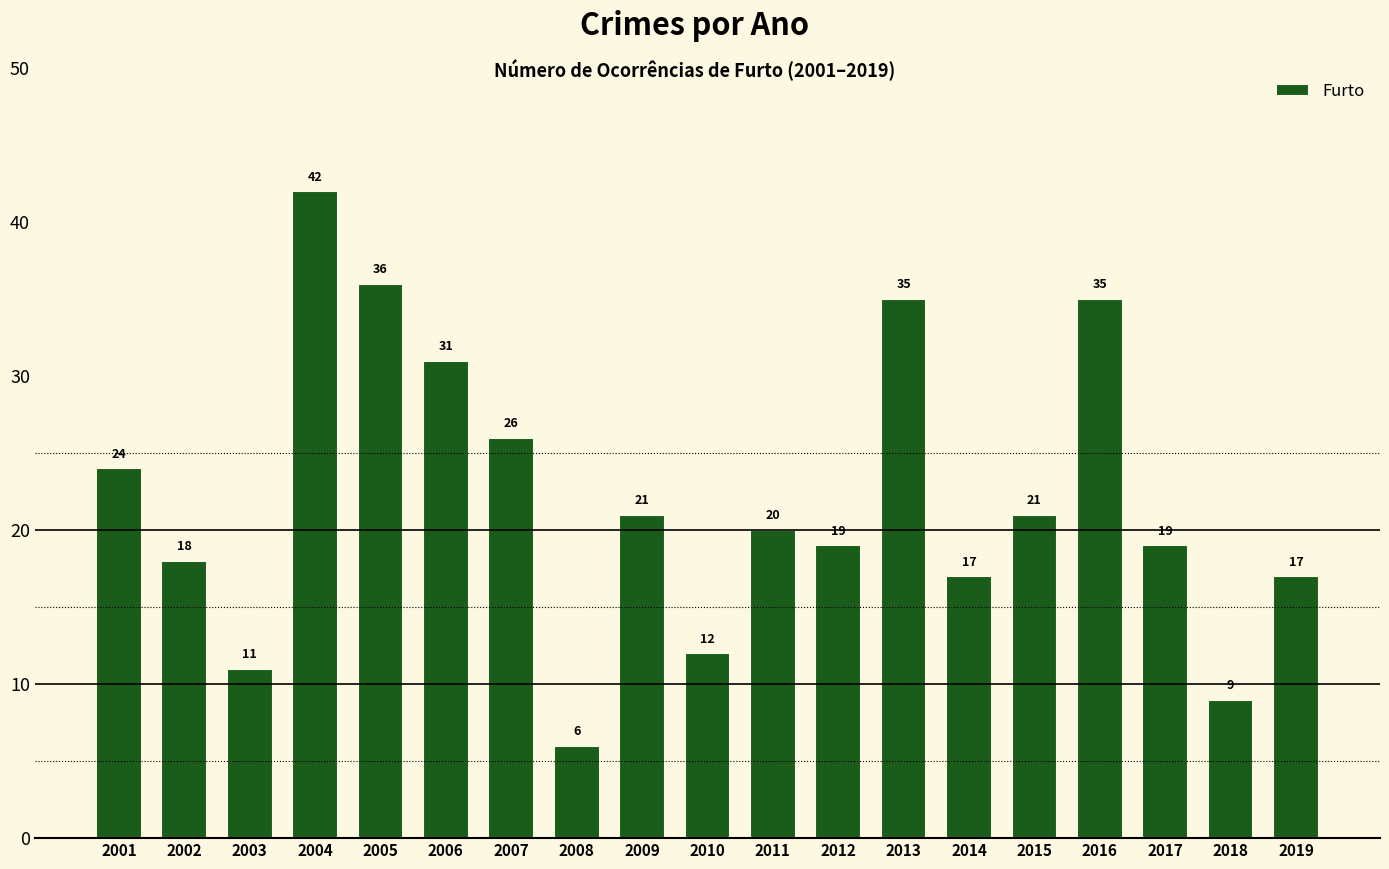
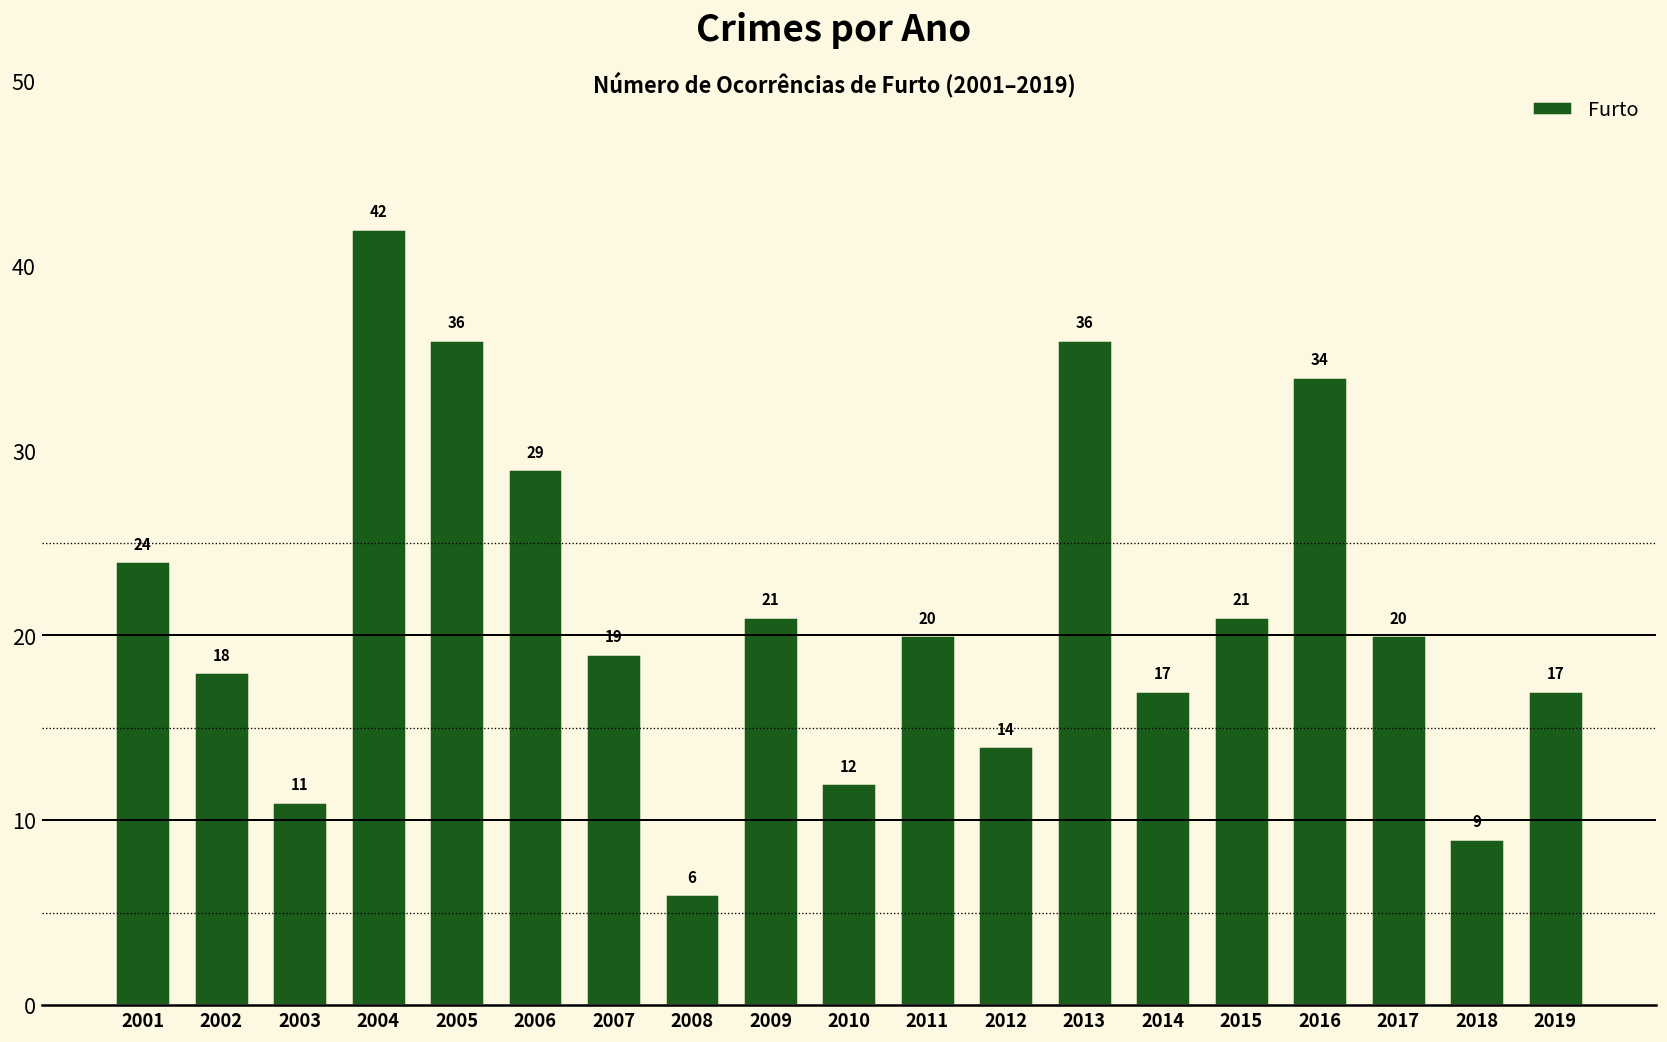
2006: 31 -> 29
2007: 26 -> 19
2012: 19 -> 14
2013: 35 -> 36
2016: 35 -> 34
2017: 19 -> 20
